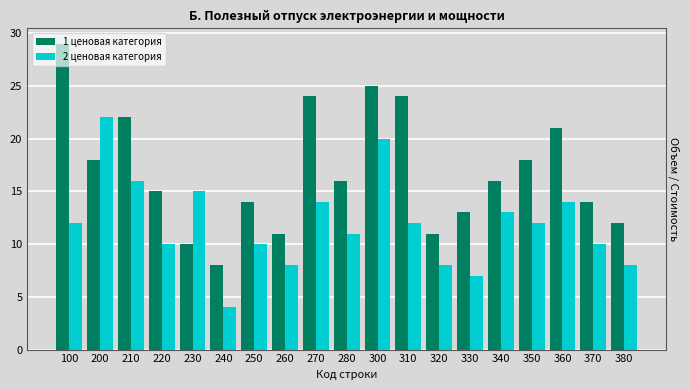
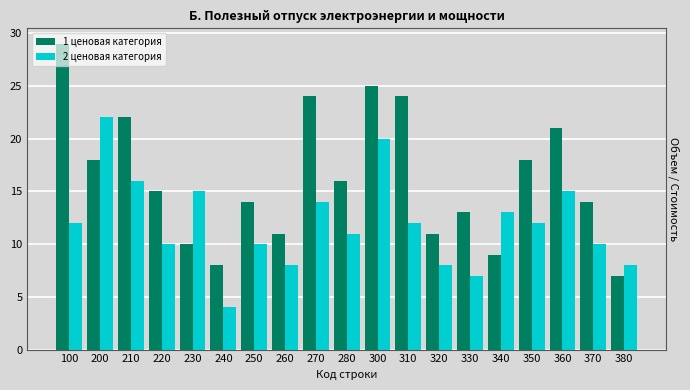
1 ценовая категория, 340: 16 -> 9
2 ценовая категория, 360: 14 -> 15
1 ценовая категория, 380: 12 -> 7
